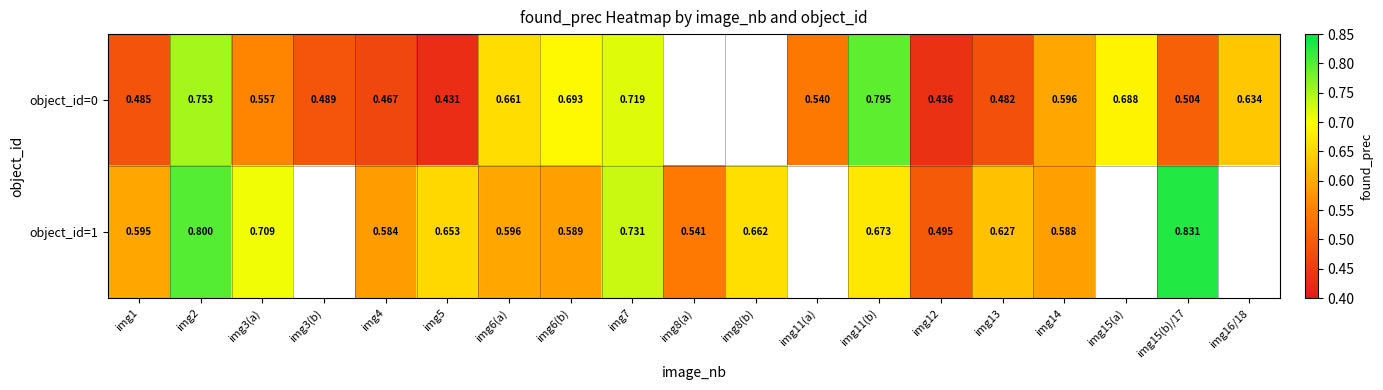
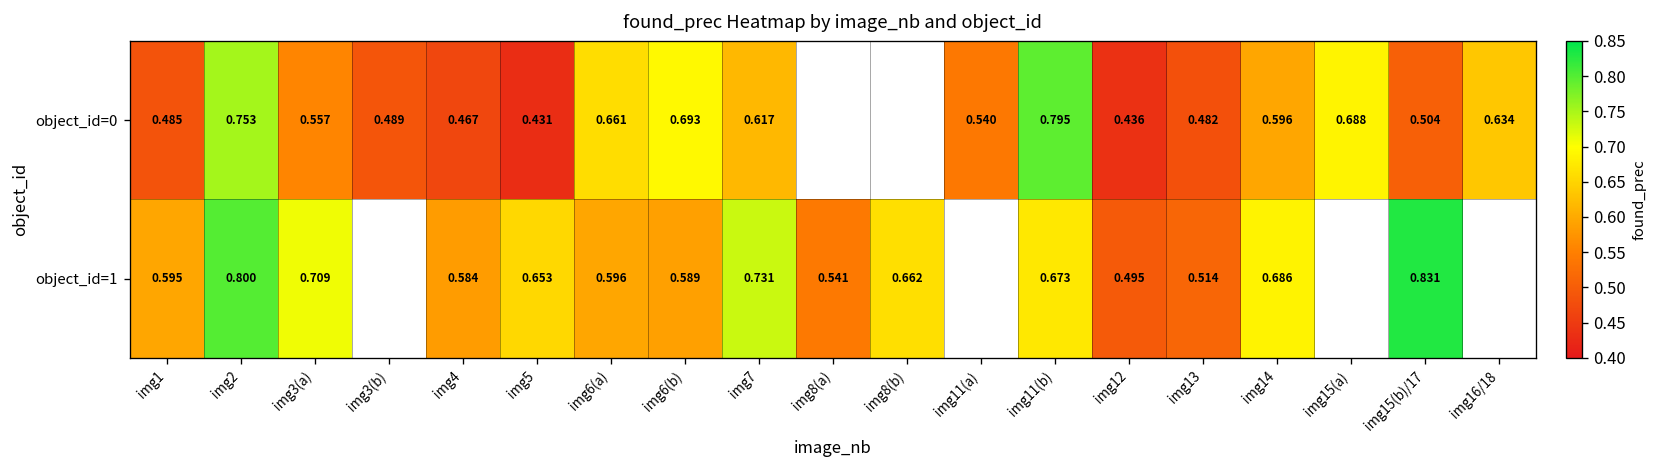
object_id=0, img7: 0.719 -> 0.617
object_id=1, img13: 0.627 -> 0.514
object_id=1, img14: 0.588 -> 0.686
